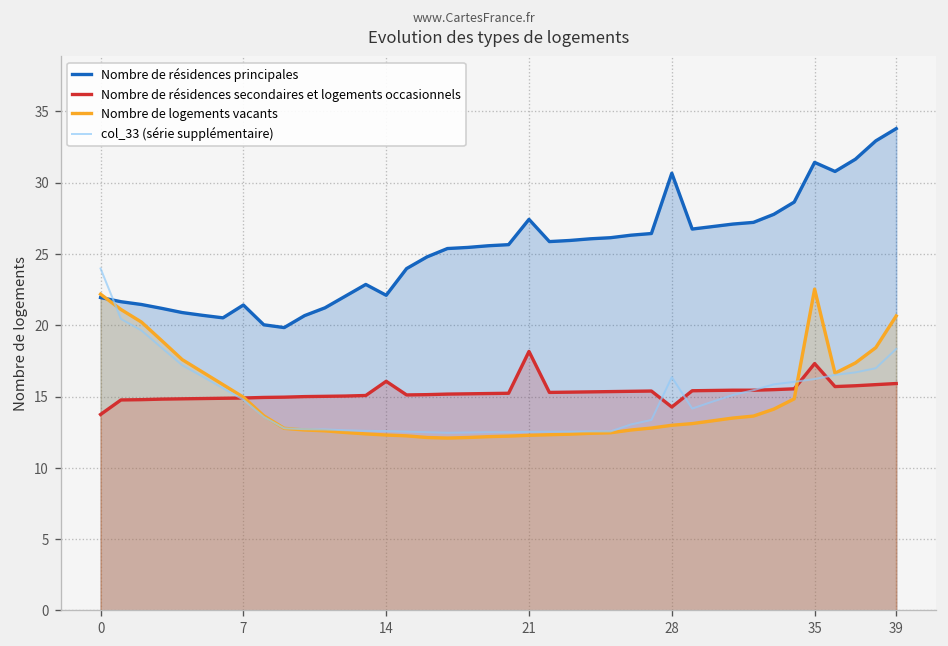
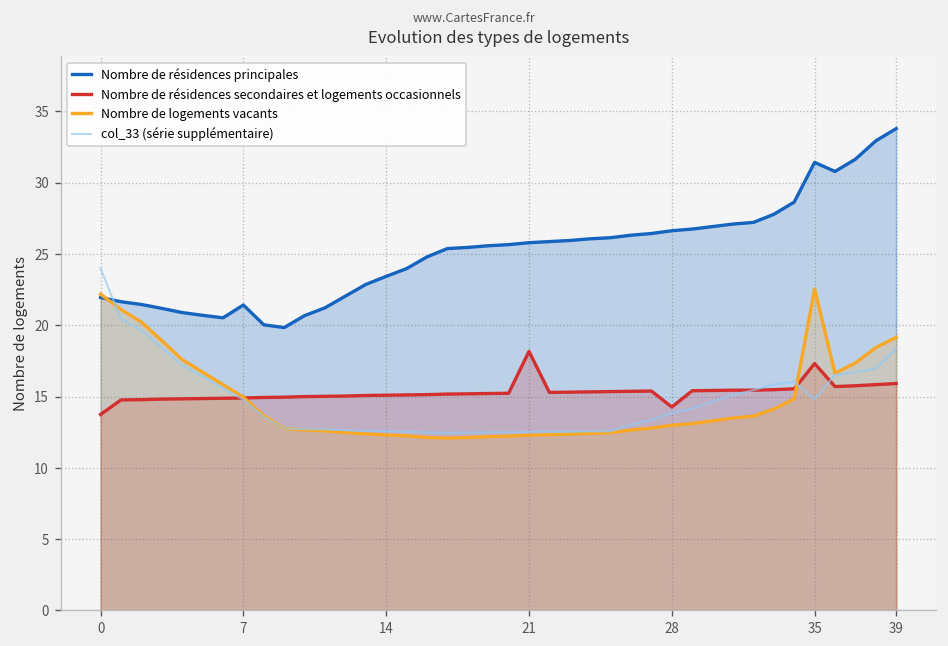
Nombre de résidences principales, 14: 22.1 -> 23.4
Nombre de résidences secondaires et logements occasionnels, 14: 16.1 -> 15.1
Nombre de résidences principales, 21: 27.4 -> 25.8
Nombre de résidences principales, 28: 30.7 -> 26.6
col_33 (série supplémentaire), 28: 16.4 -> 13.8
col_33 (série supplémentaire), 35: 16.2 -> 14.8
Nombre de logements vacants, 39: 20.7 -> 19.2
